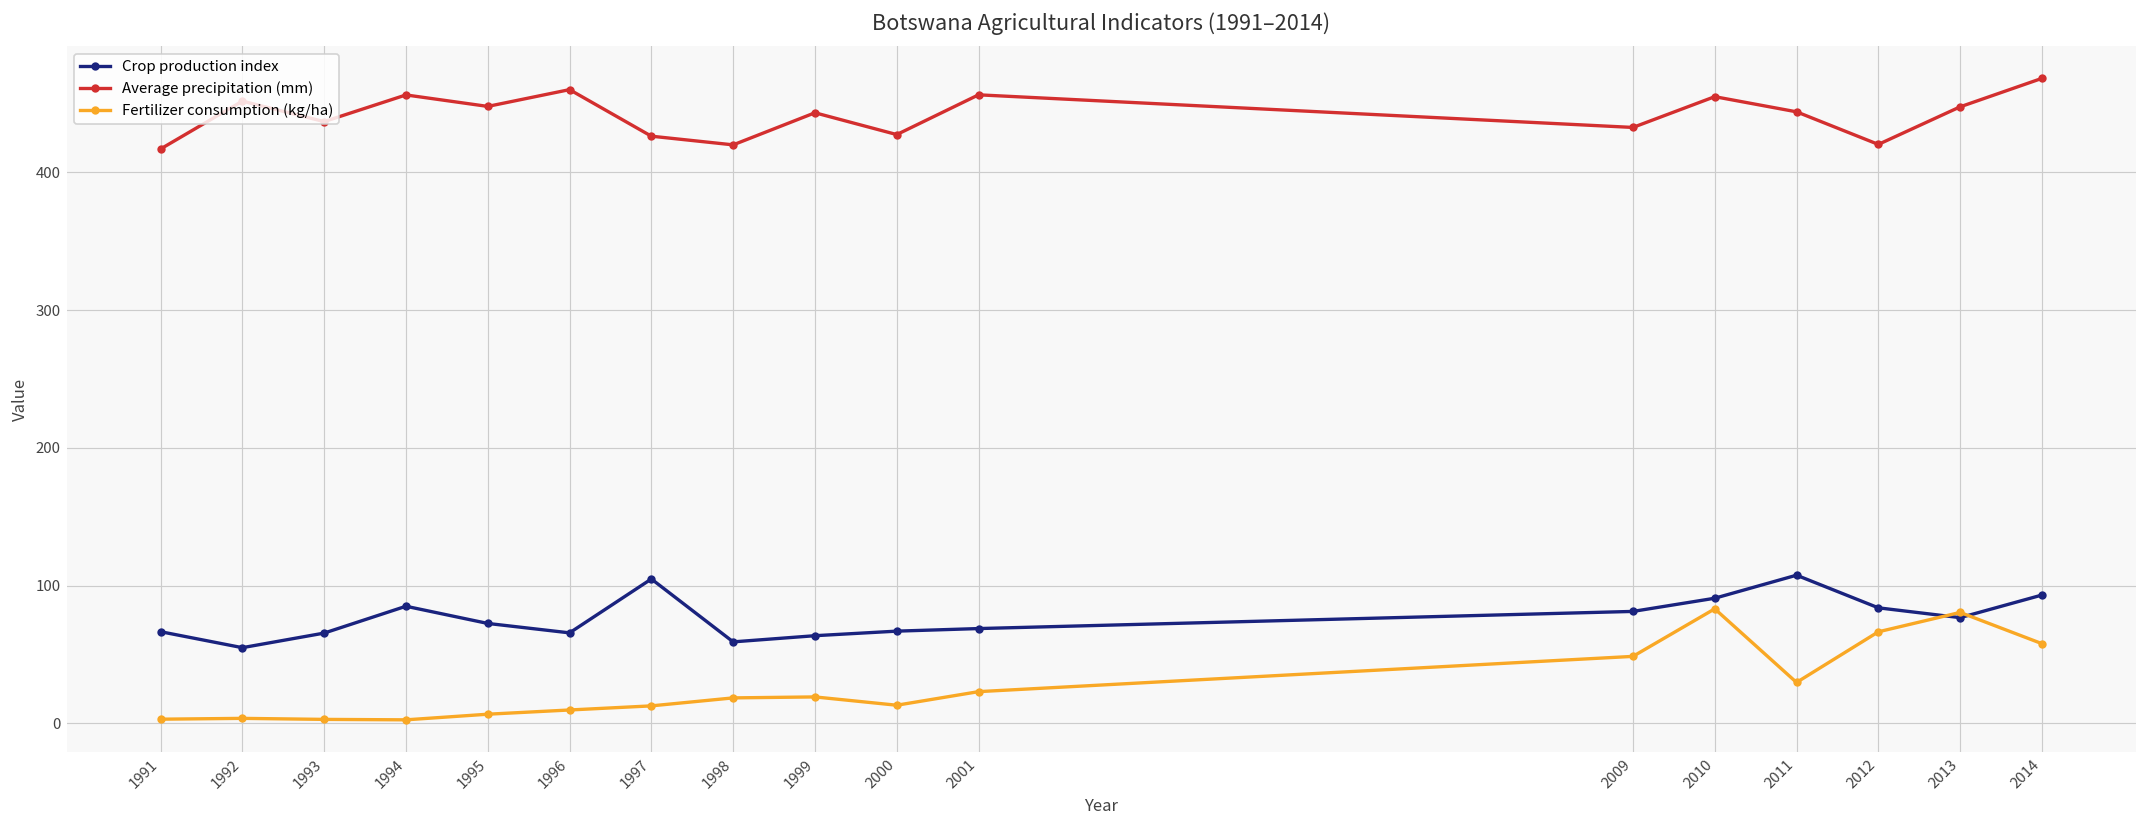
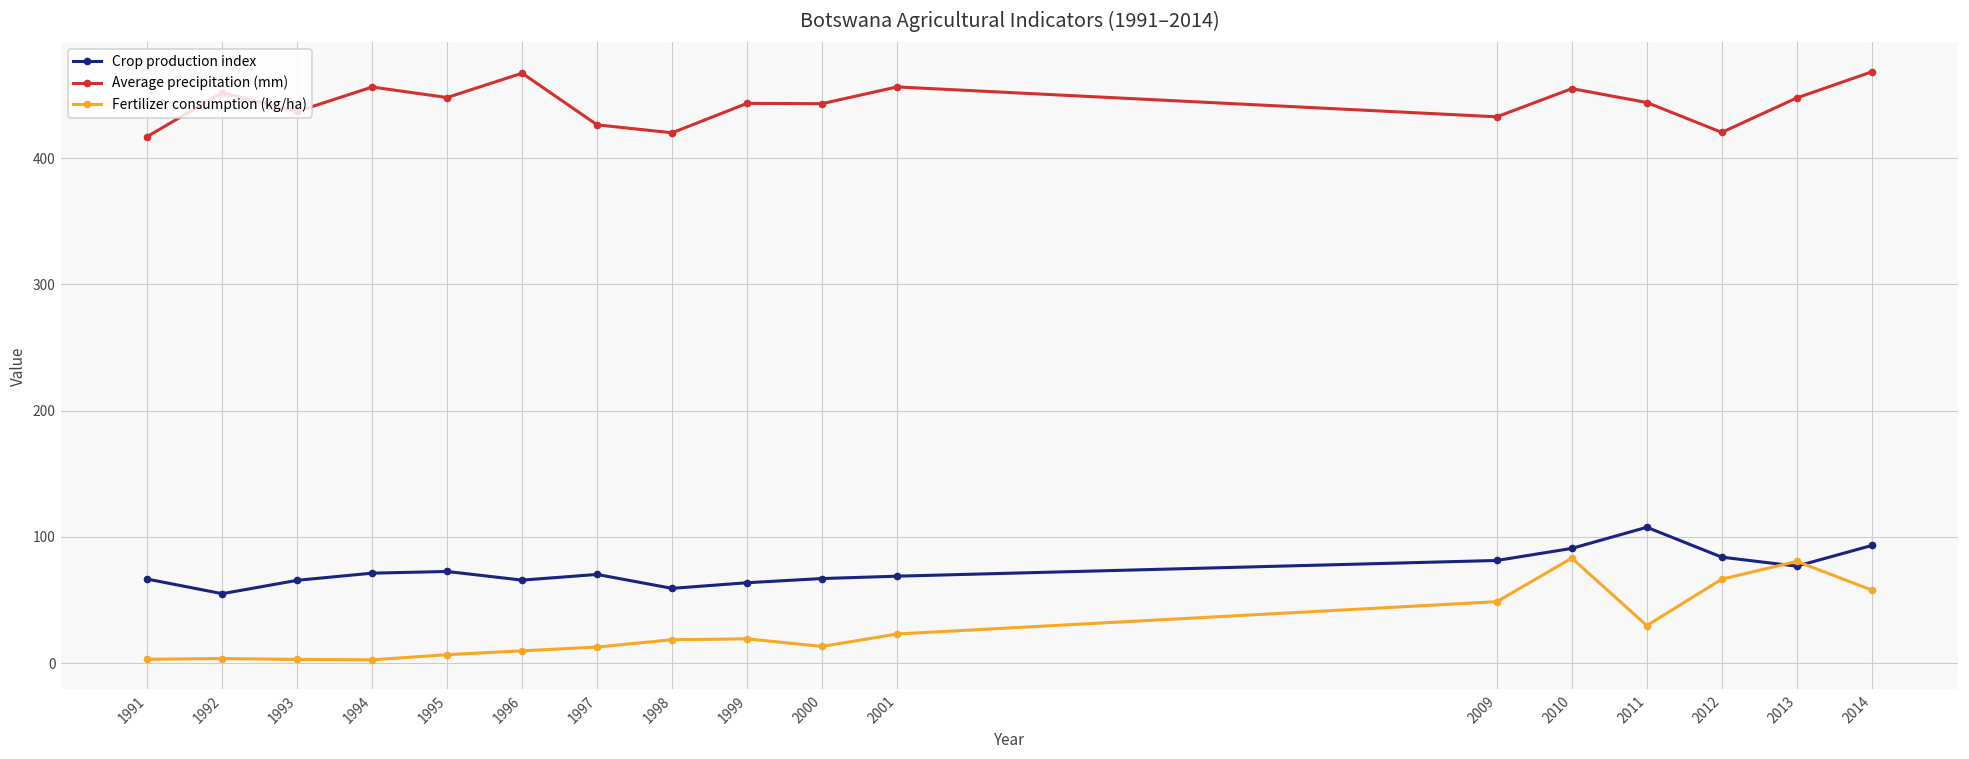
Crop production index, 1994: 85 -> 71
Average precipitation (mm), 1996: 460 -> 467
Crop production index, 1997: 105 -> 70
Average precipitation (mm), 2000: 427 -> 443
